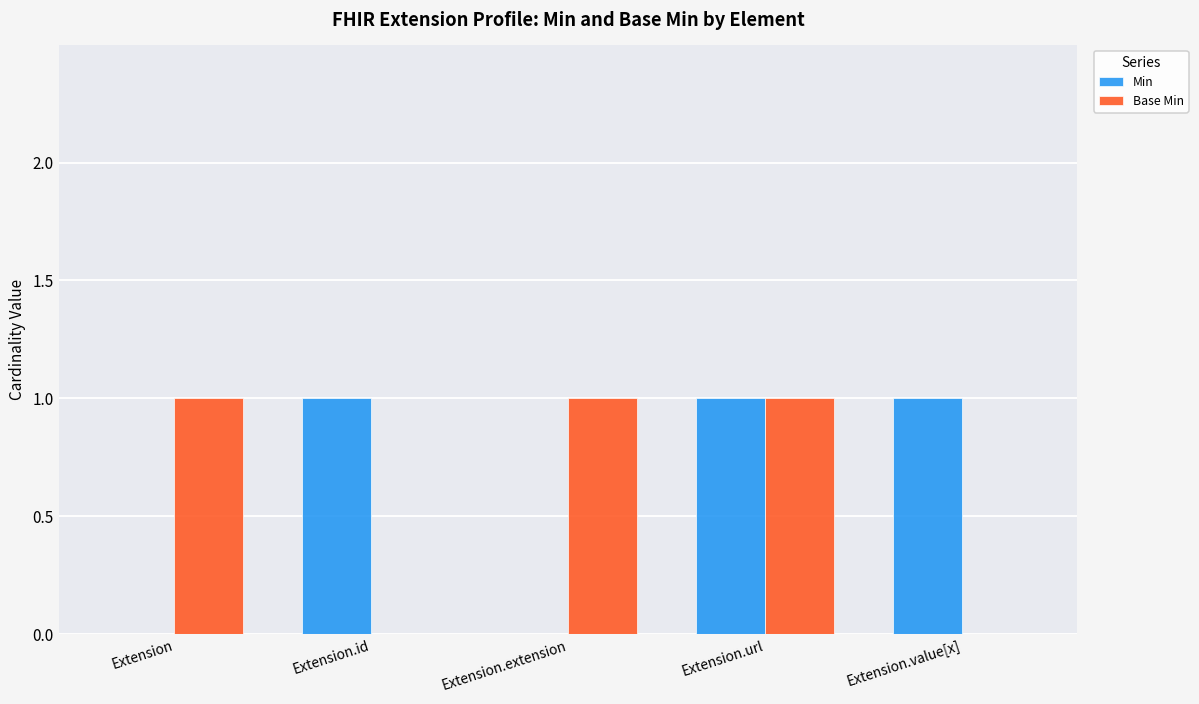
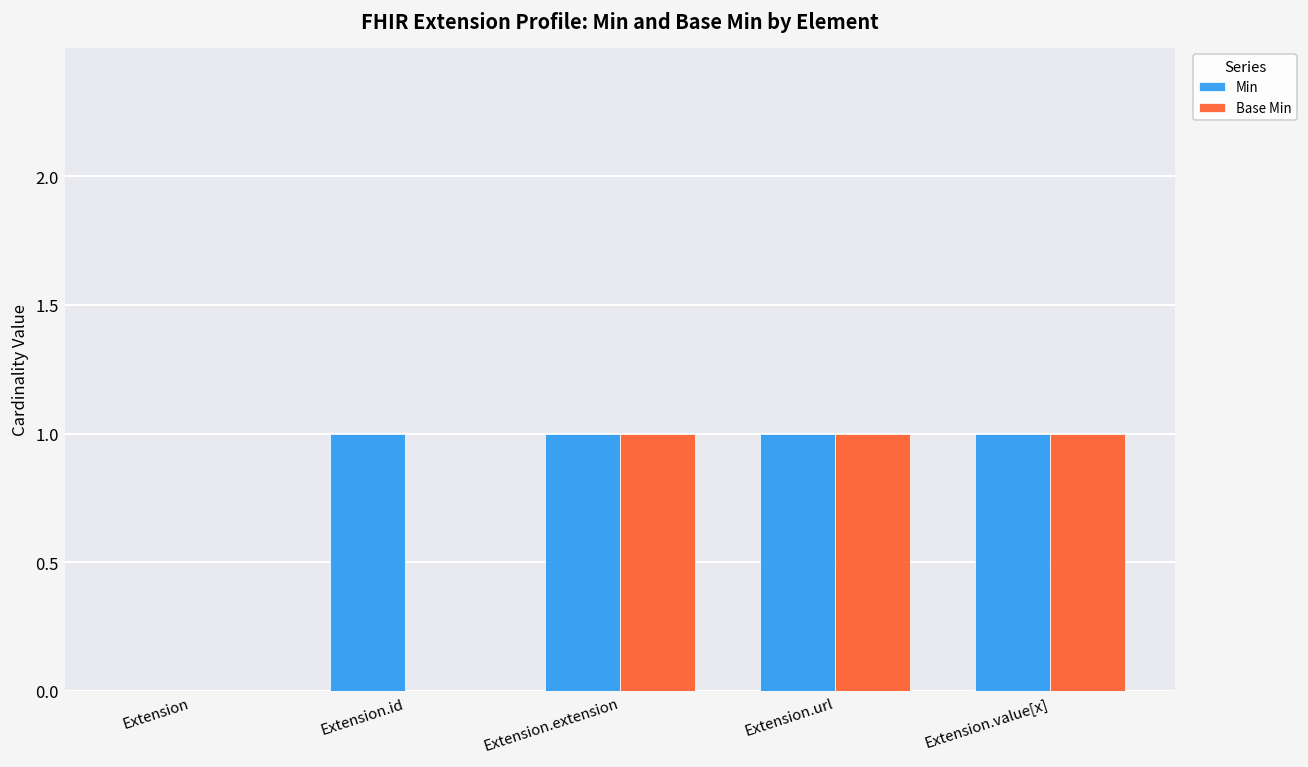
Base Min, Extension: 1 -> 0
Min, Extension.extension: 0 -> 1
Base Min, Extension.value[x]: 0 -> 1
